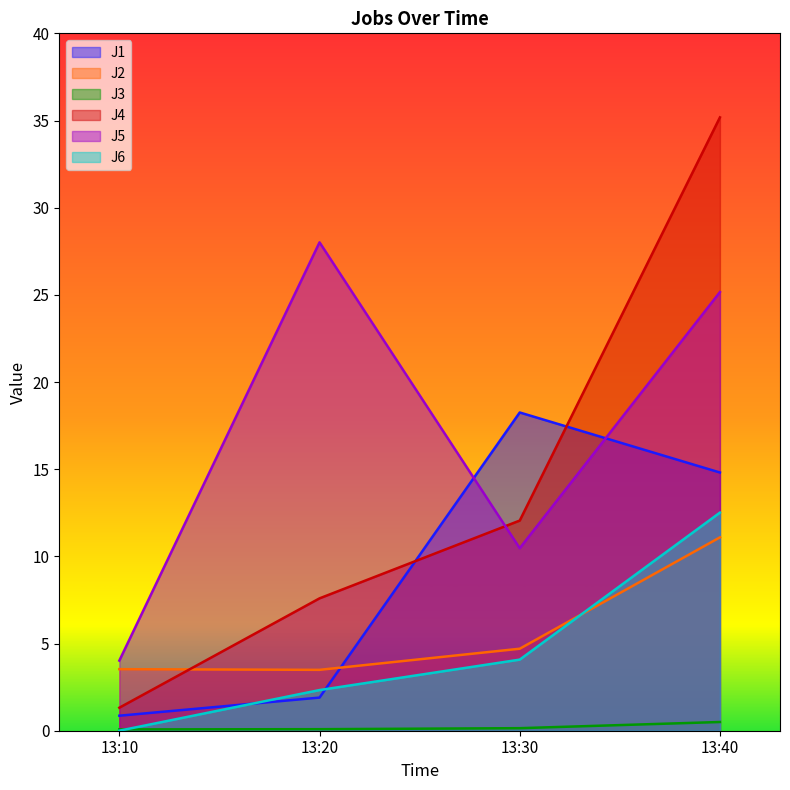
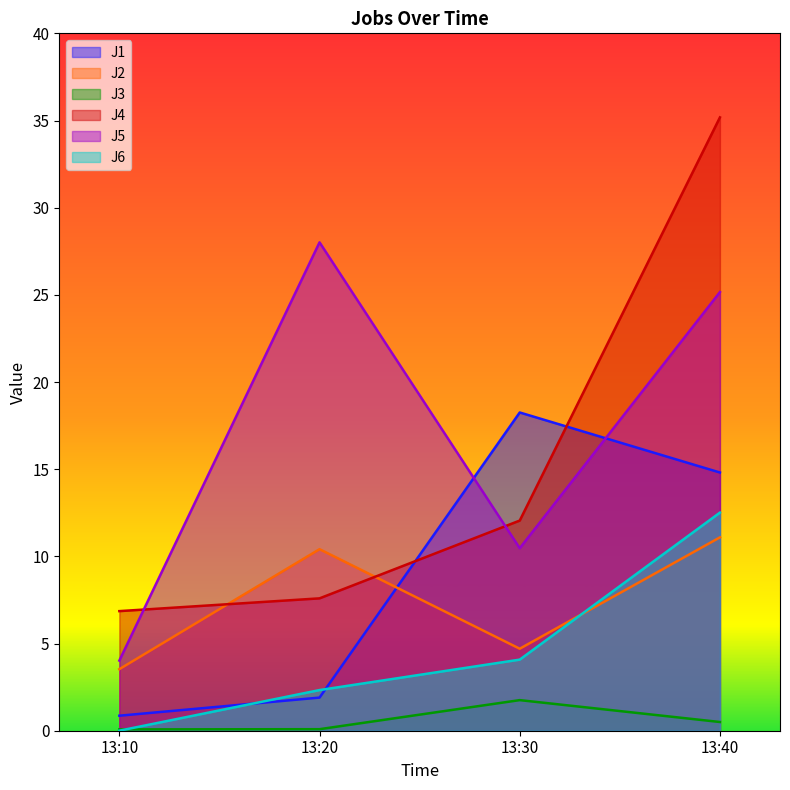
J4, 13:10: 1.3 -> 6.9
J2, 13:20: 3.5 -> 10.4
J3, 13:30: 0.1 -> 1.8
